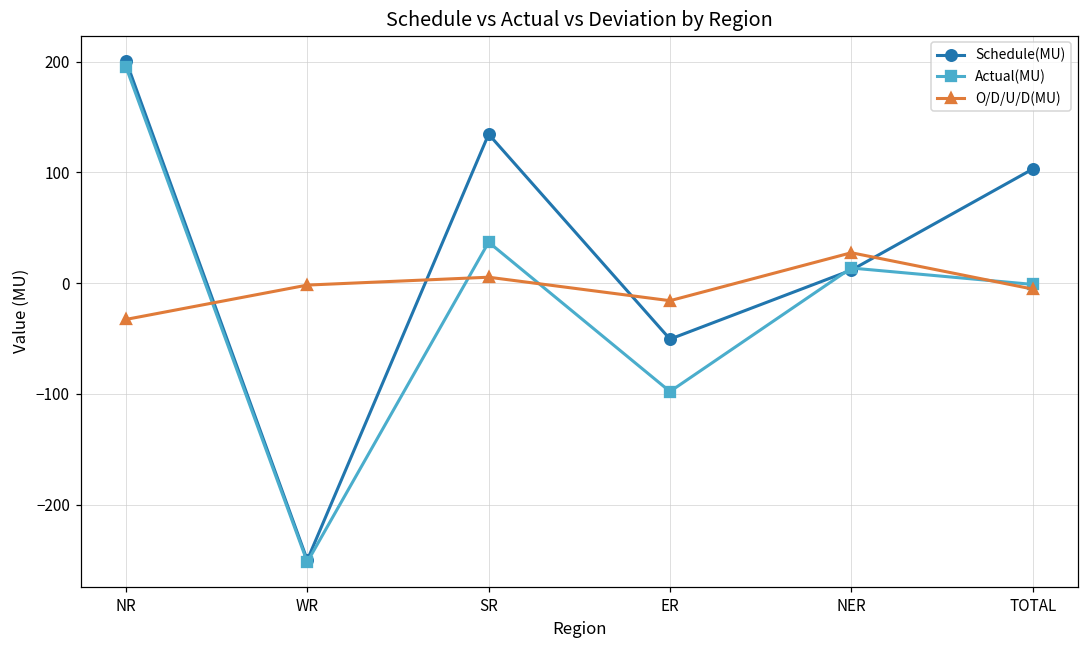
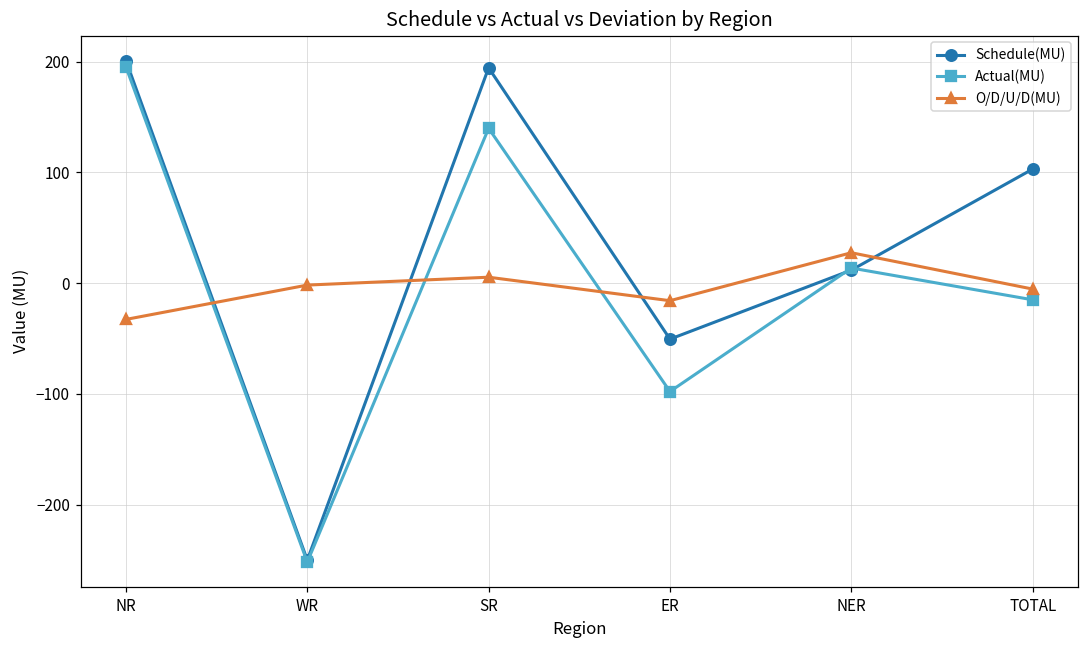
Schedule(MU), SR: 134 -> 194
Actual(MU), SR: 37 -> 140
Actual(MU), TOTAL: -1 -> -15
